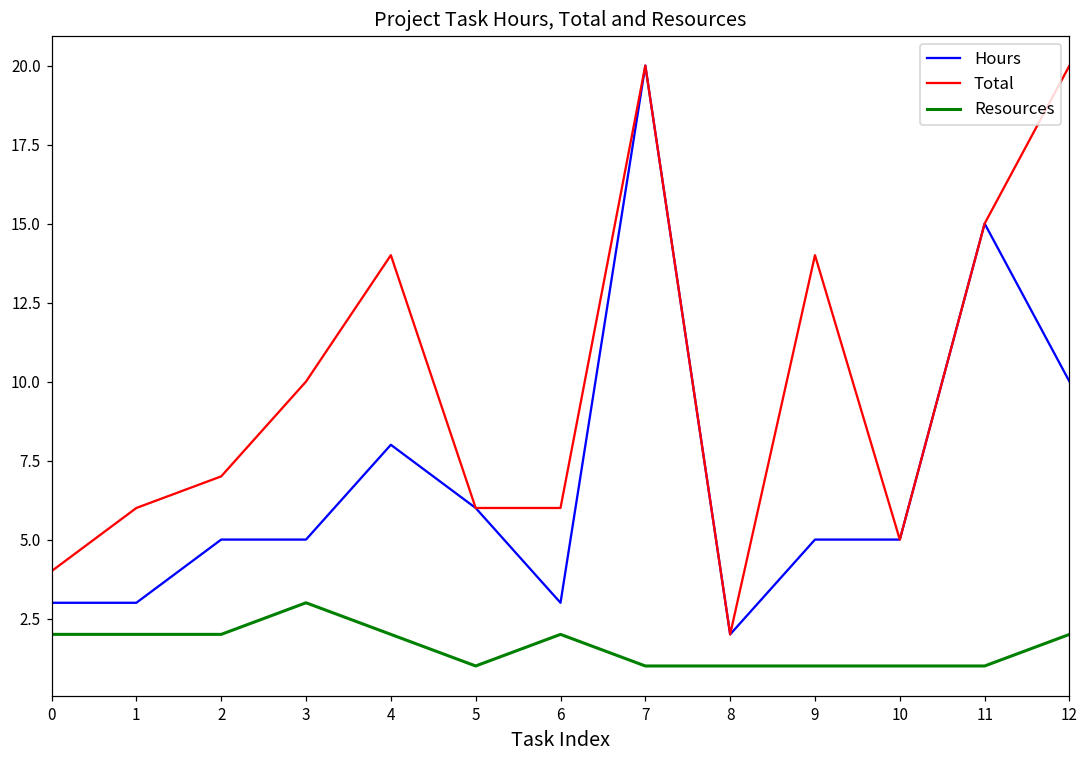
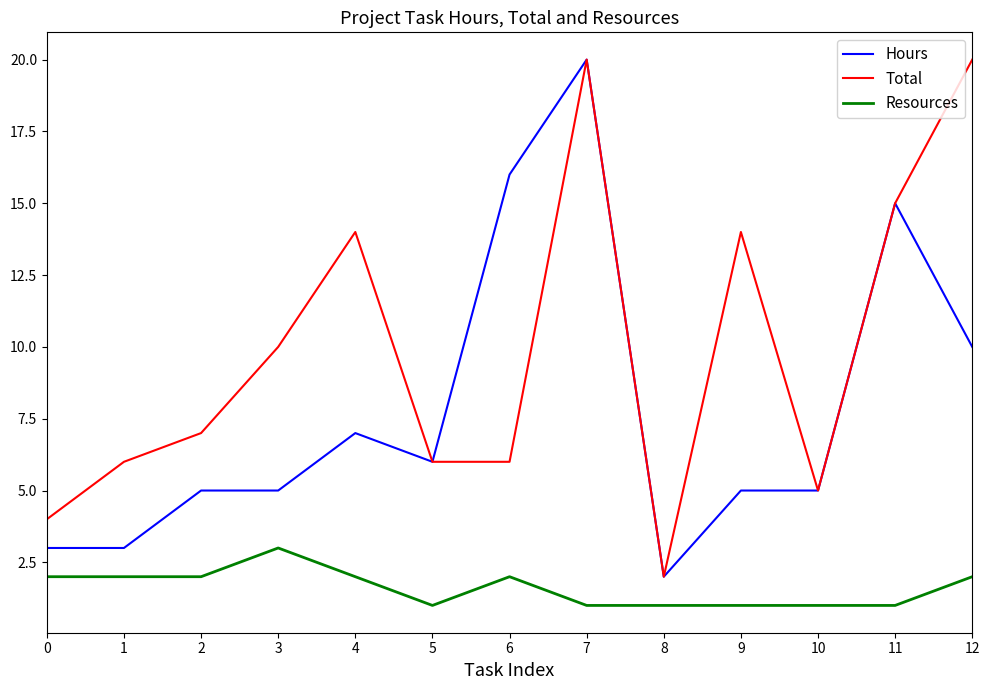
Hours, 4: 8 -> 7
Hours, 6: 3 -> 16
